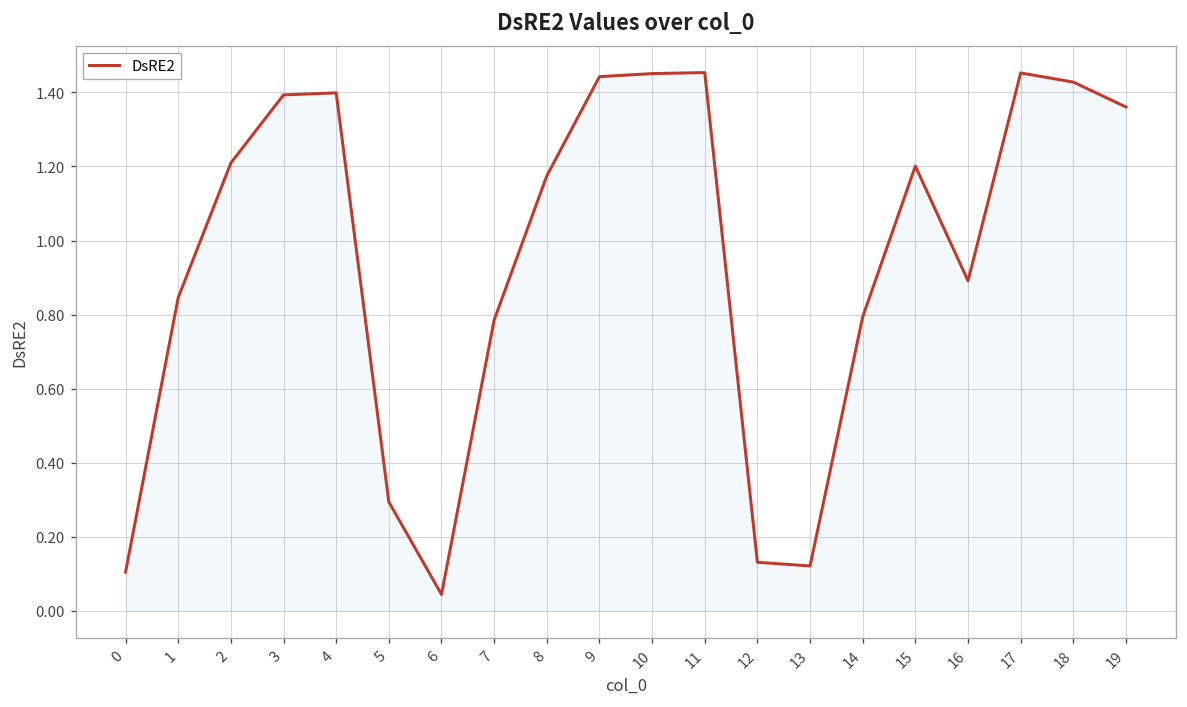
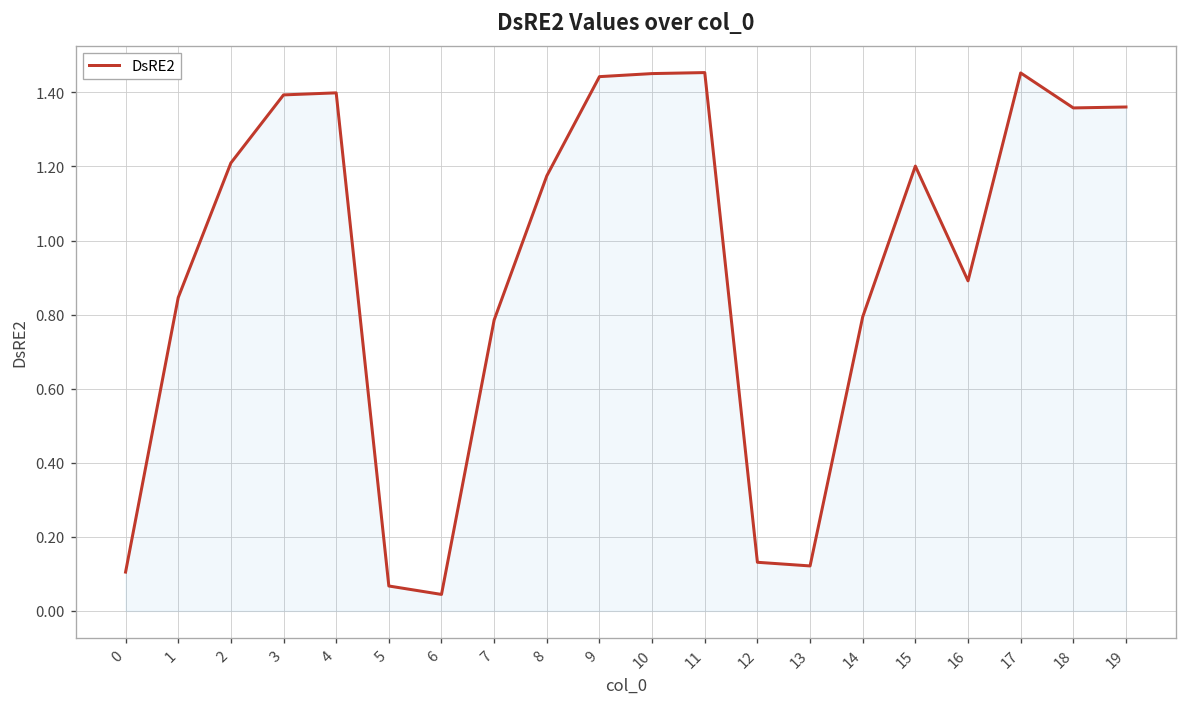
5: 0.29 -> 0.07
18: 1.43 -> 1.36
